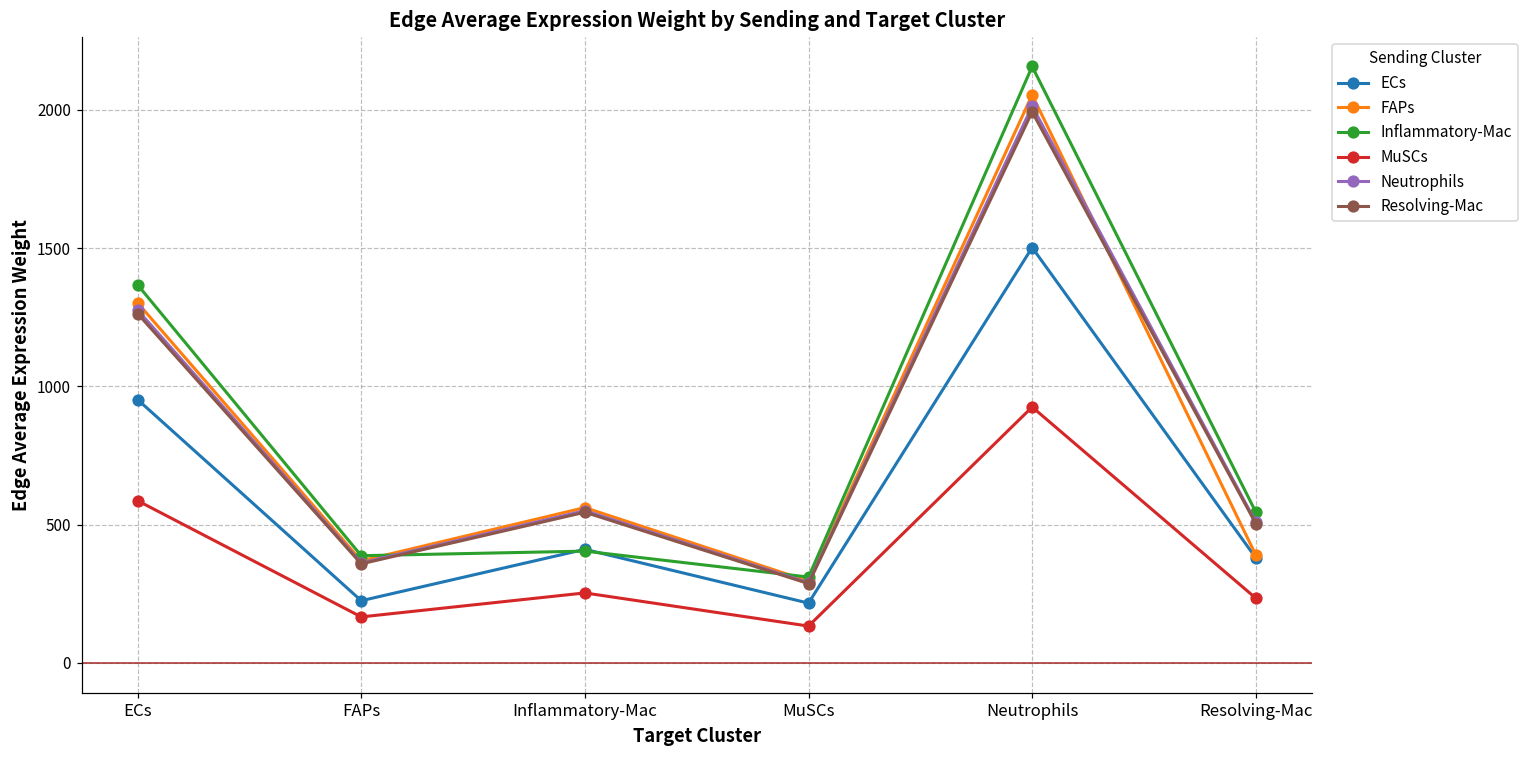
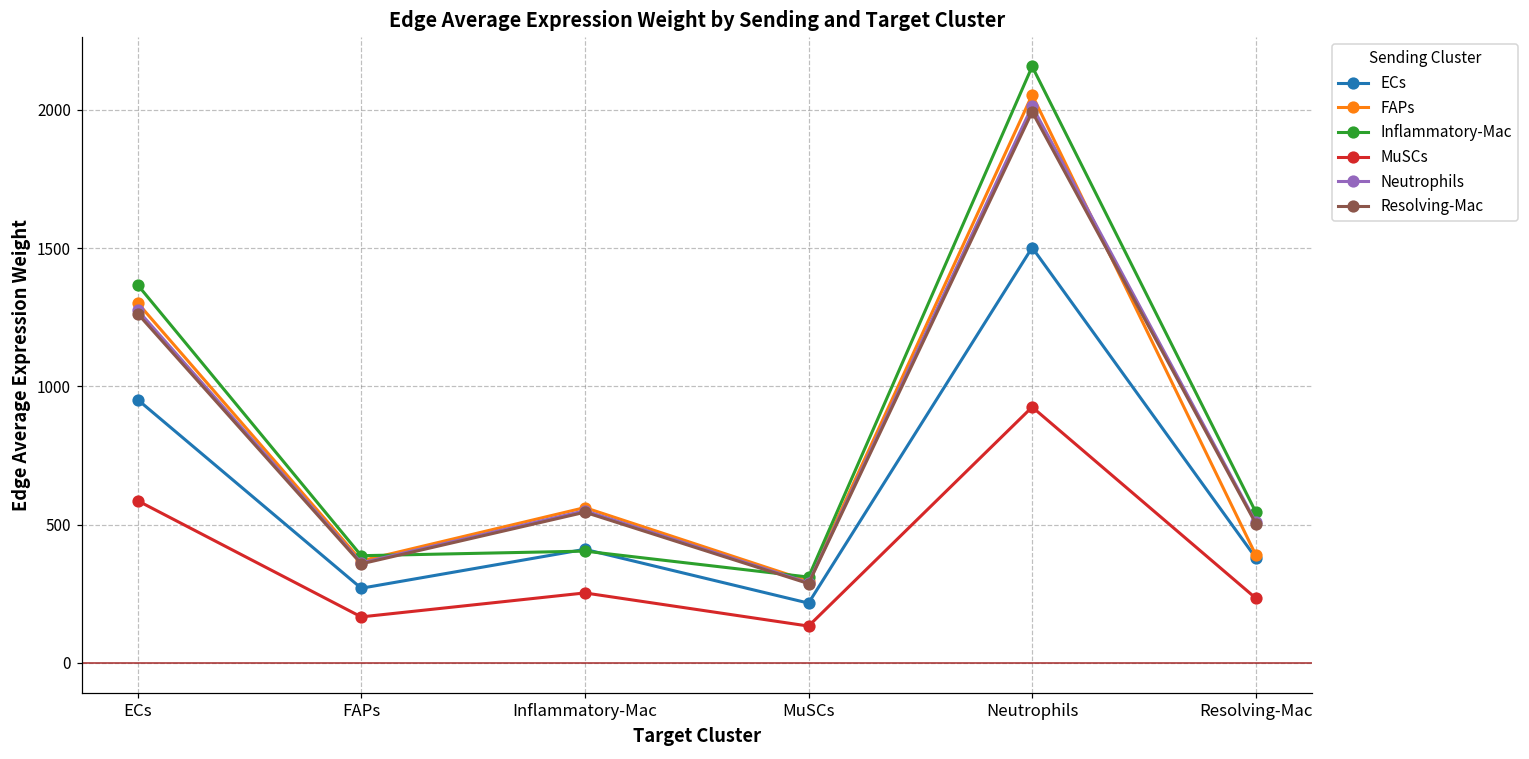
ECs, FAPs: 220 -> 270
